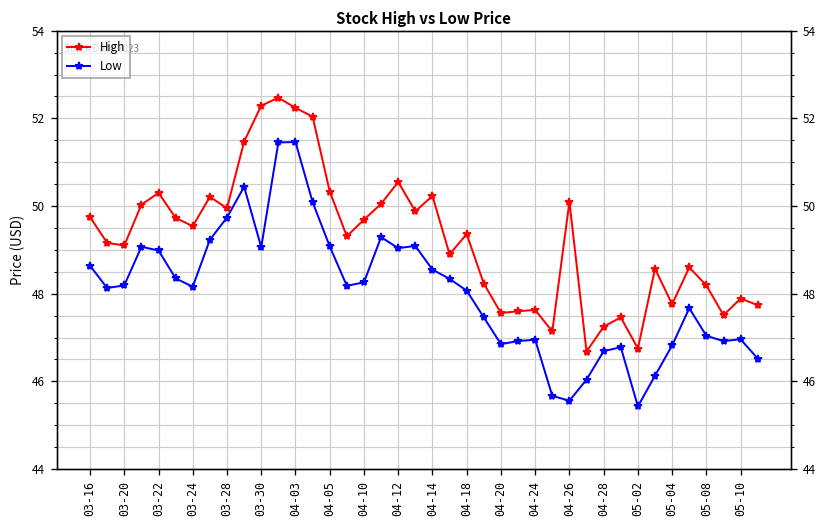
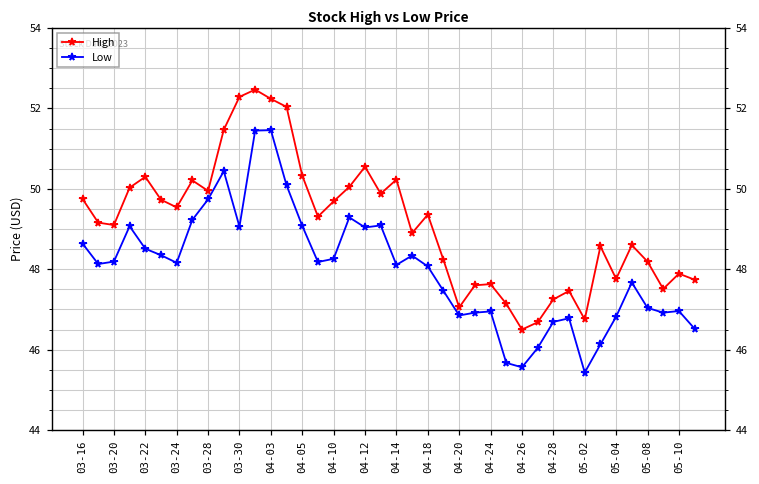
Low, 03-22: 49.0 -> 48.5
Low, 04-14: 48.5 -> 48.1
High, 04-20: 47.6 -> 47.1
High, 04-26: 50.1 -> 46.5
